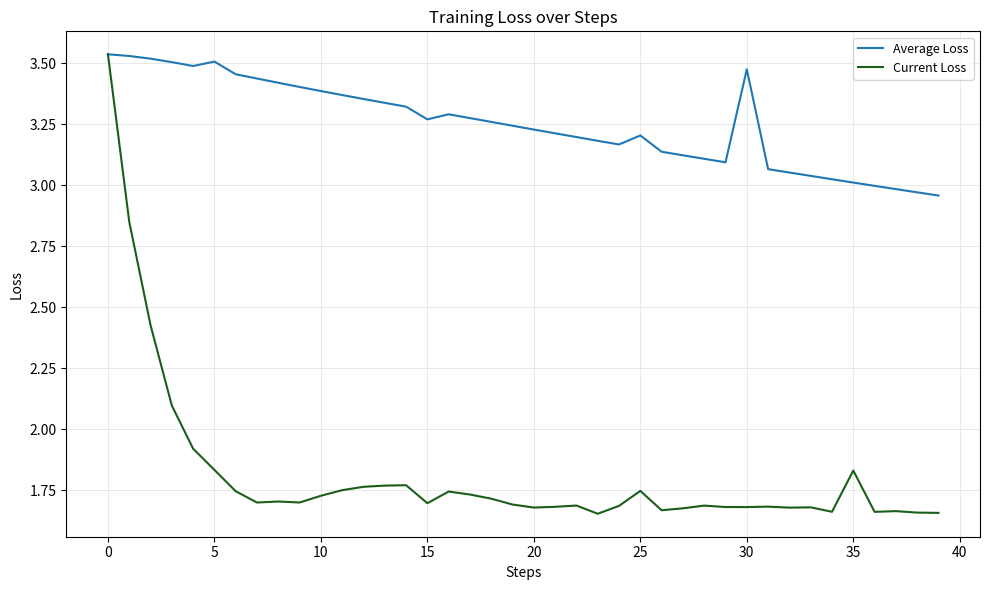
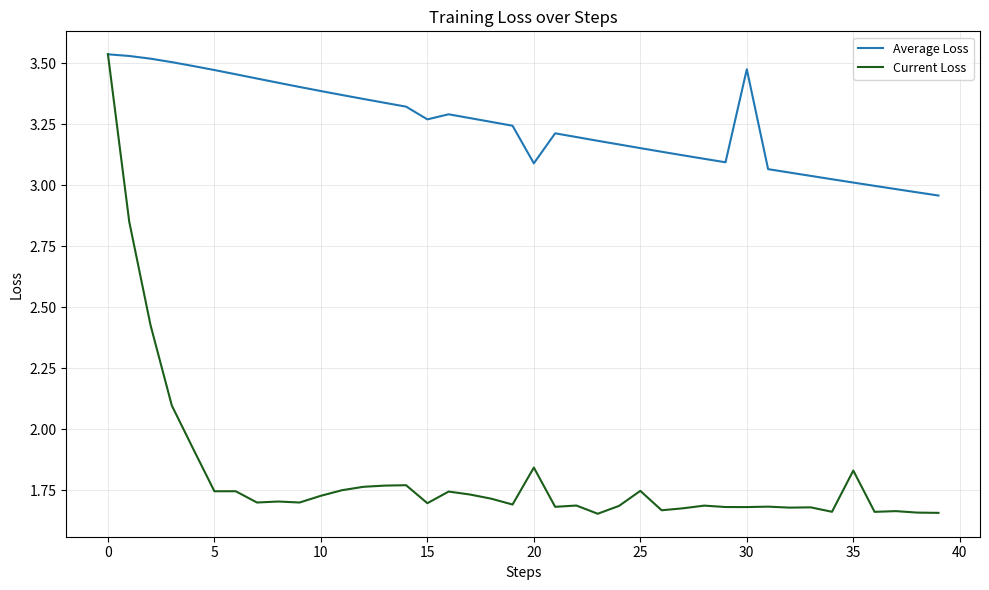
Average Loss, 5: 3.51 -> 3.47
Current Loss, 5: 1.83 -> 1.75
Average Loss, 20: 3.23 -> 3.09
Current Loss, 20: 1.68 -> 1.84
Average Loss, 25: 3.20 -> 3.15
